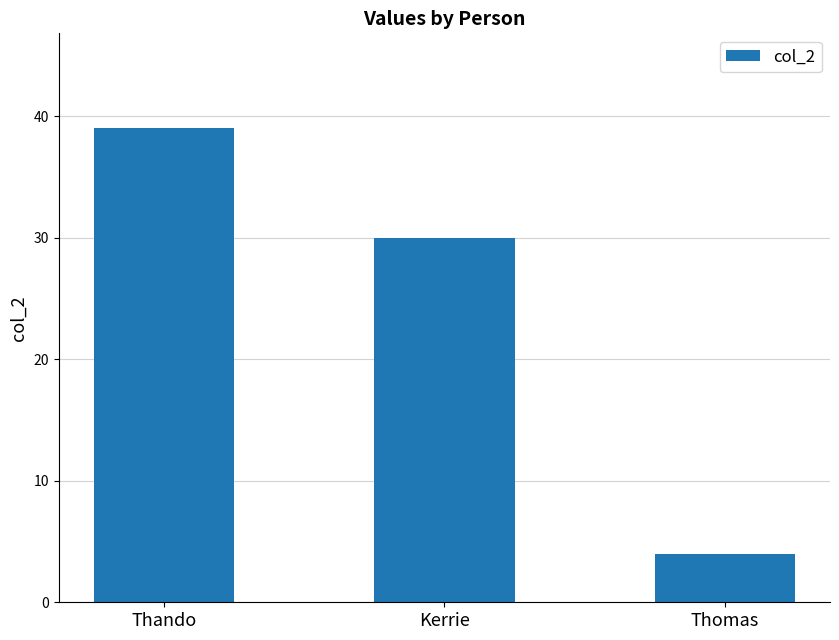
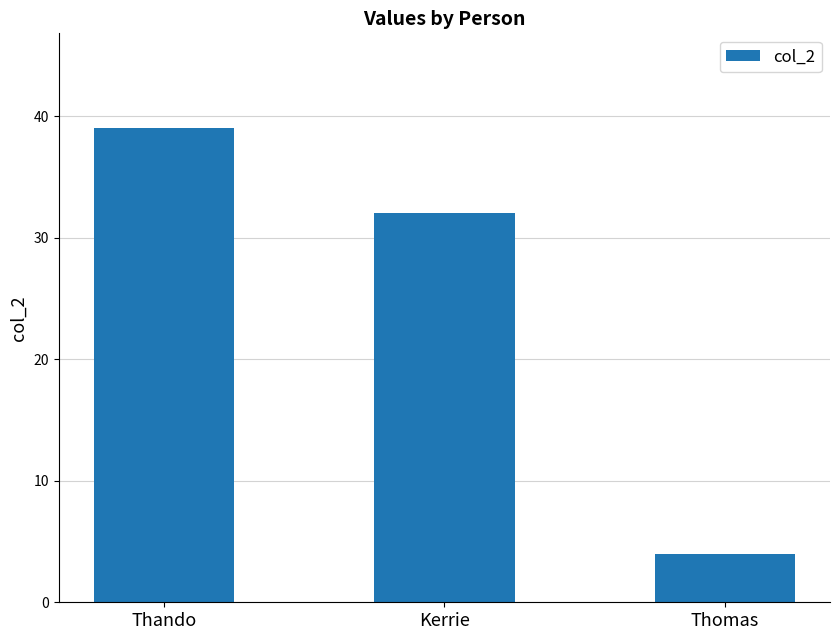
Kerrie: 30 -> 32
